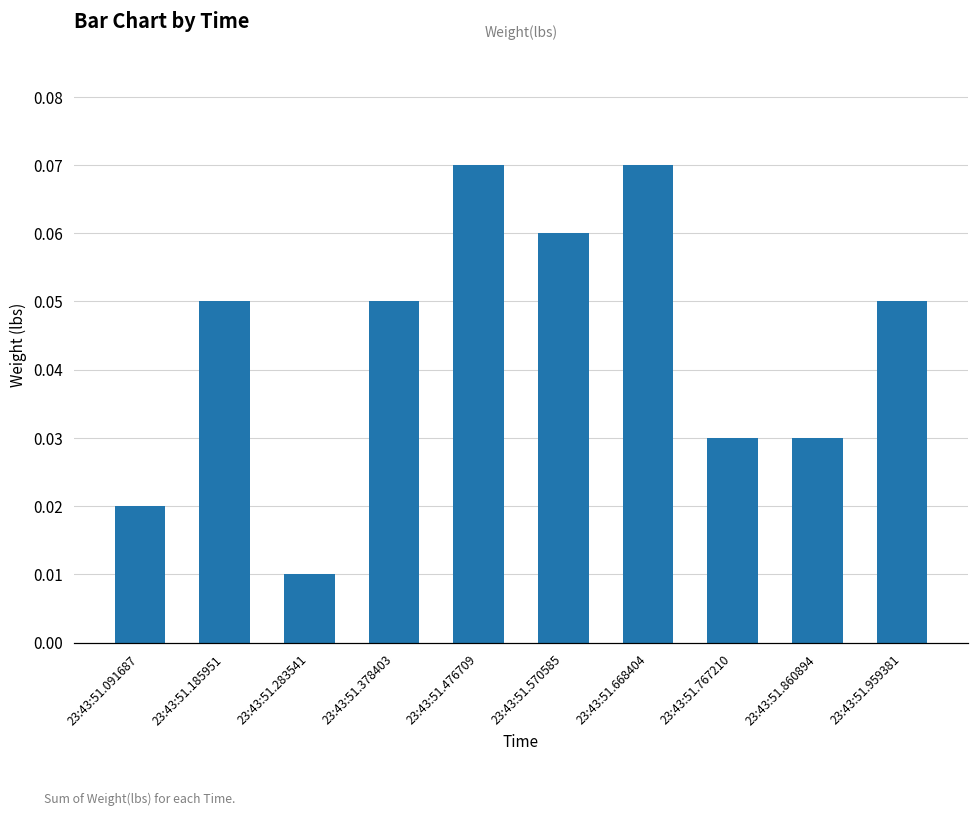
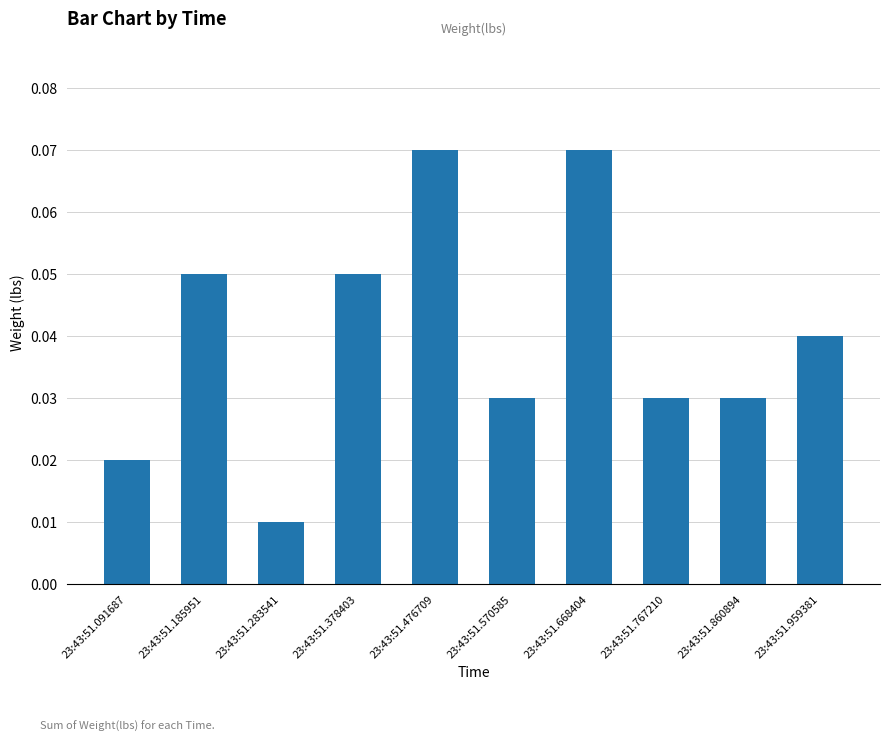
23:43:51.570585: 0.06 -> 0.03
23:43:51.959381: 0.05 -> 0.04
